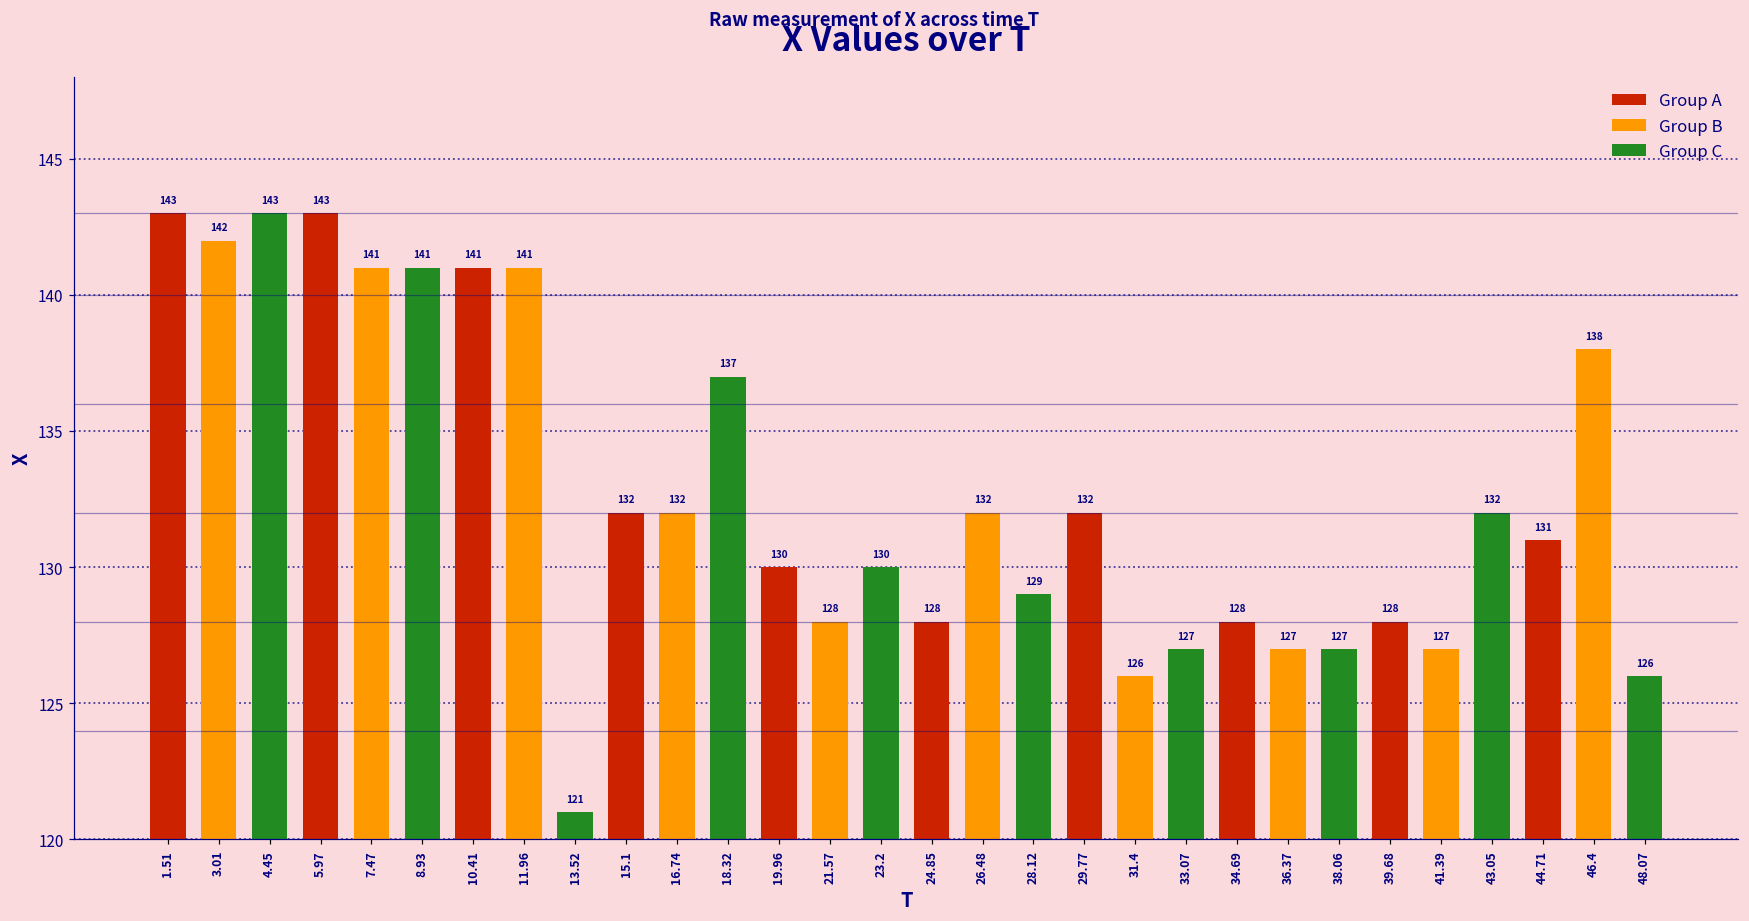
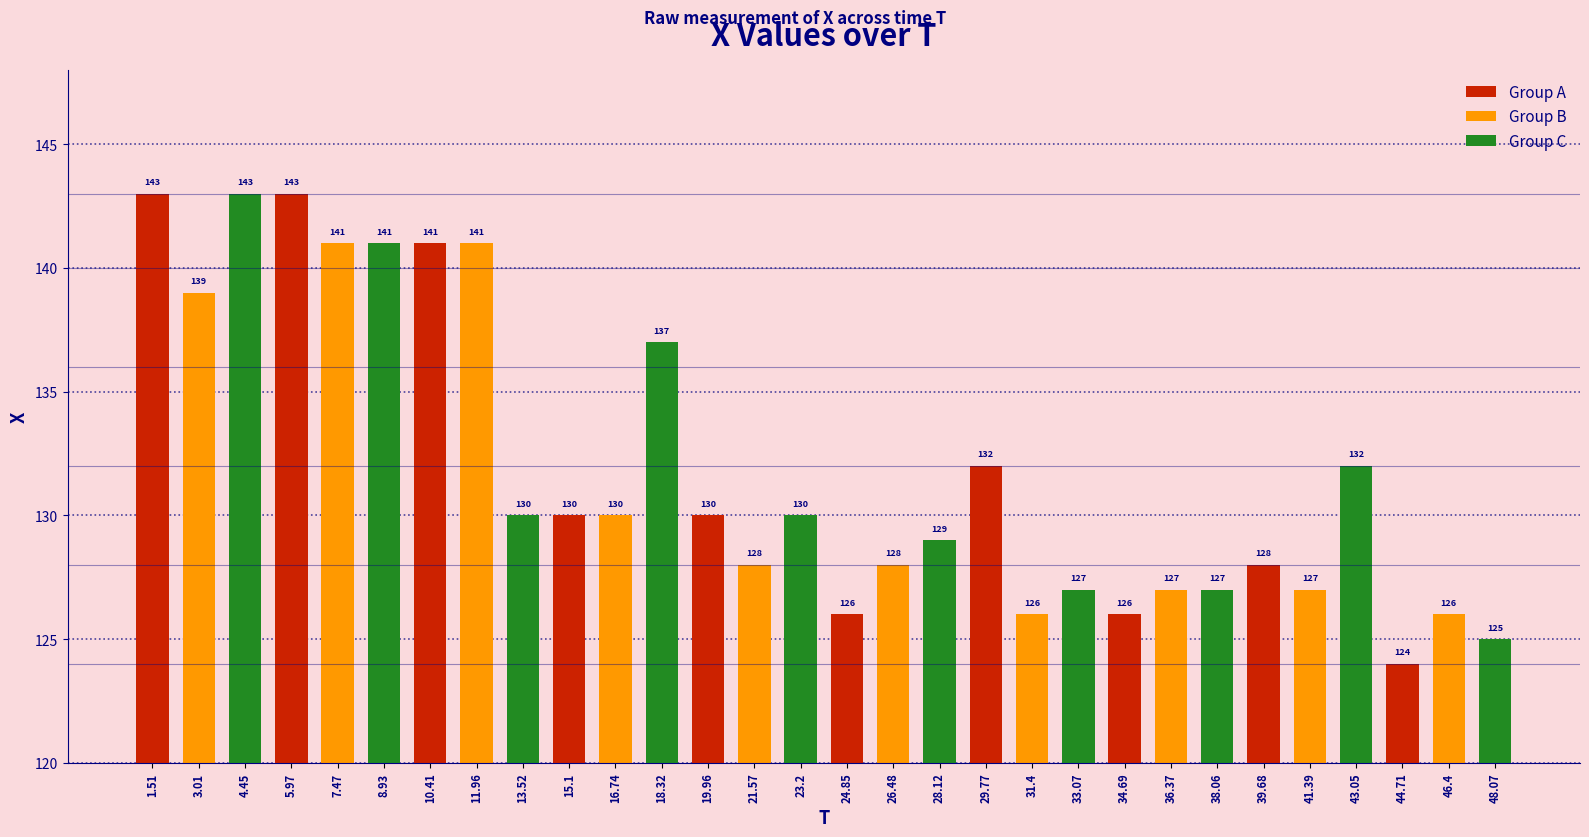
3.01: 142 -> 139
13.52: 121 -> 130
15.1: 132 -> 130
16.74: 132 -> 130
24.85: 128 -> 126
26.48: 132 -> 128
34.69: 128 -> 126
44.71: 131 -> 124
46.4: 138 -> 126
48.07: 126 -> 125
